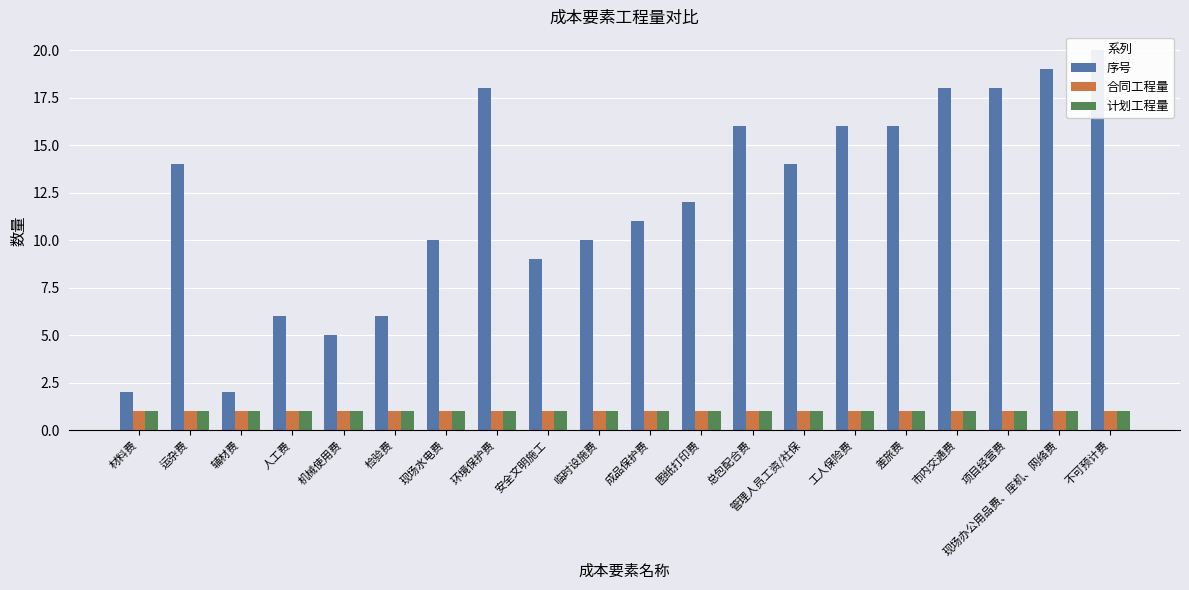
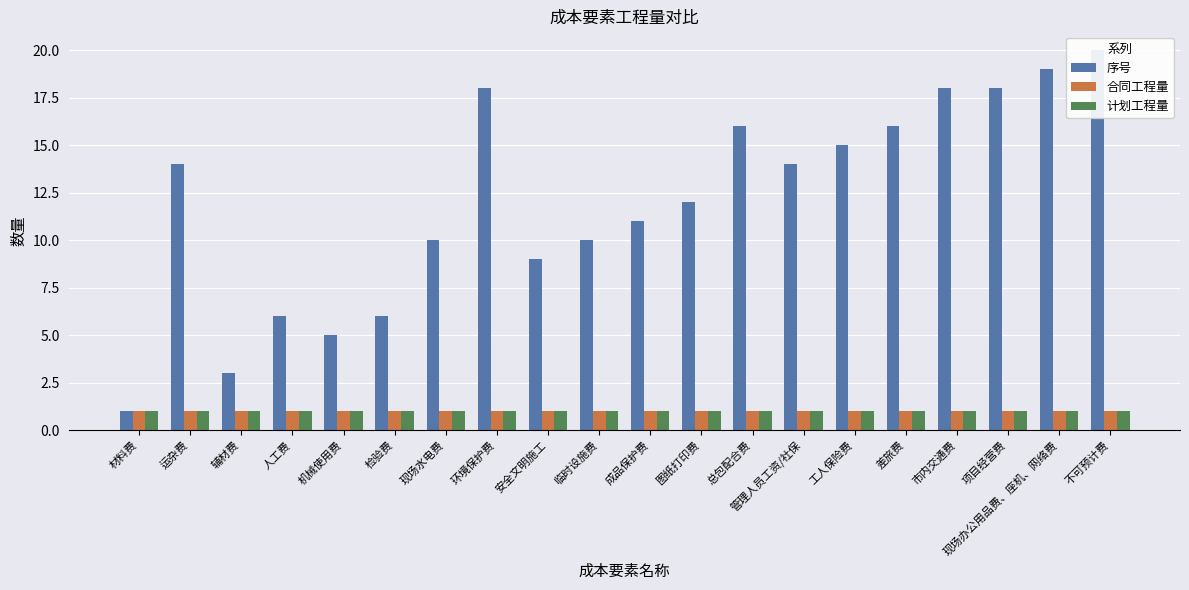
序号, 材料费: 2 -> 1
序号, 辅材费: 2 -> 3
序号, 工人保险费: 16 -> 15
